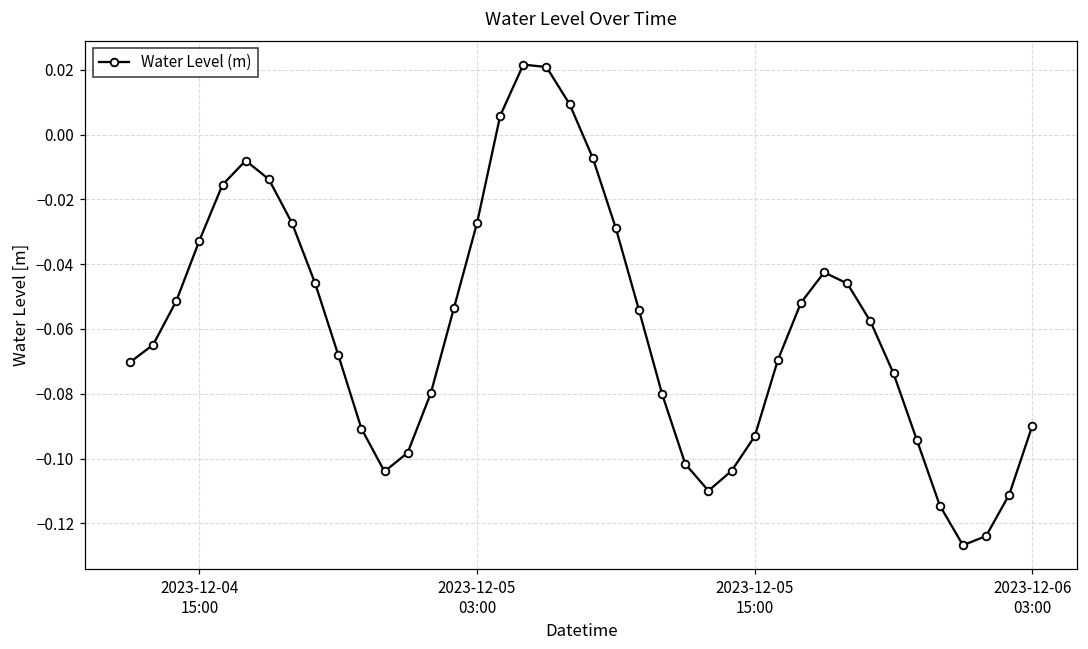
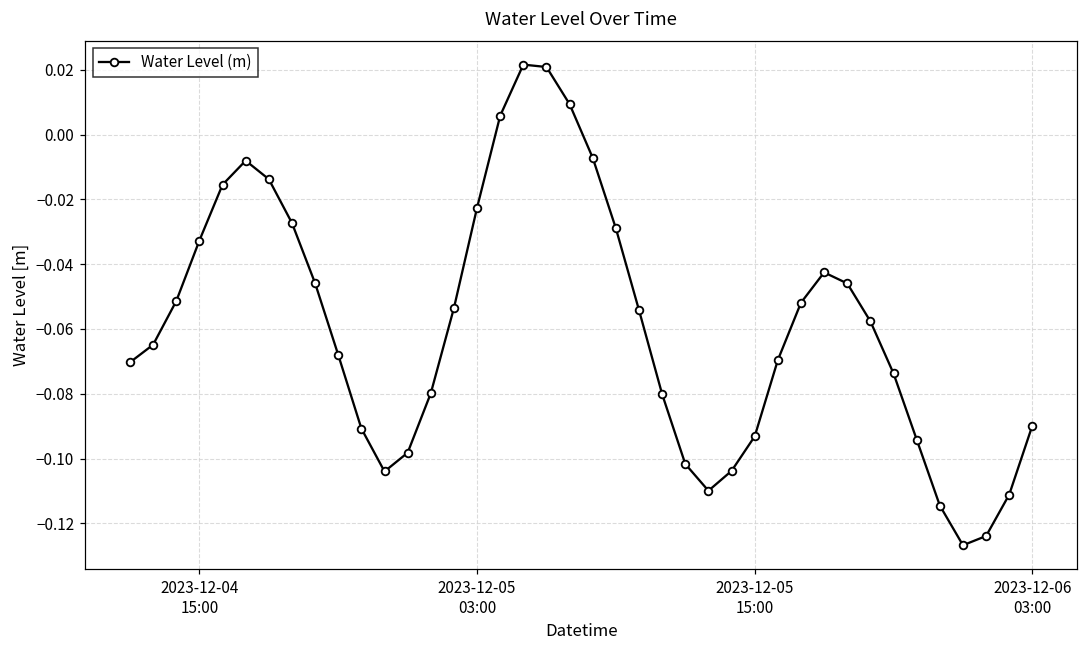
2023-12-05 03:00: -0.027 -> -0.023
